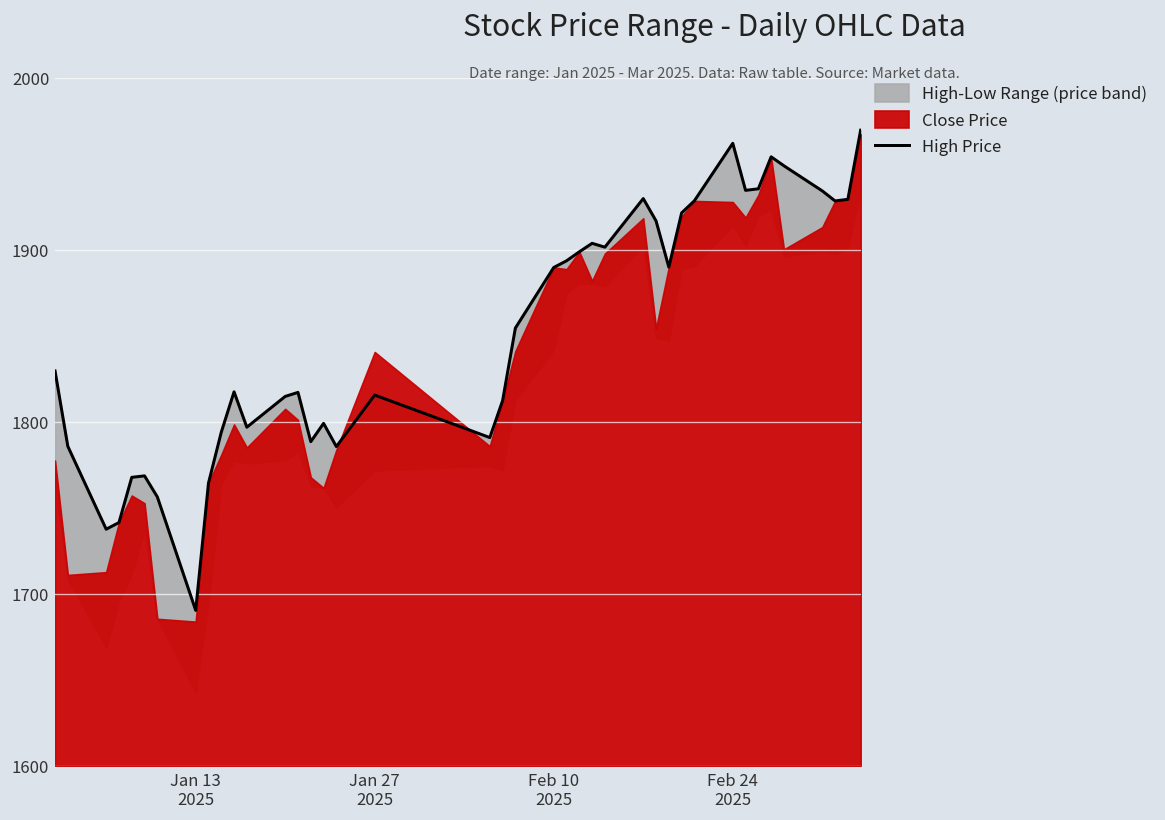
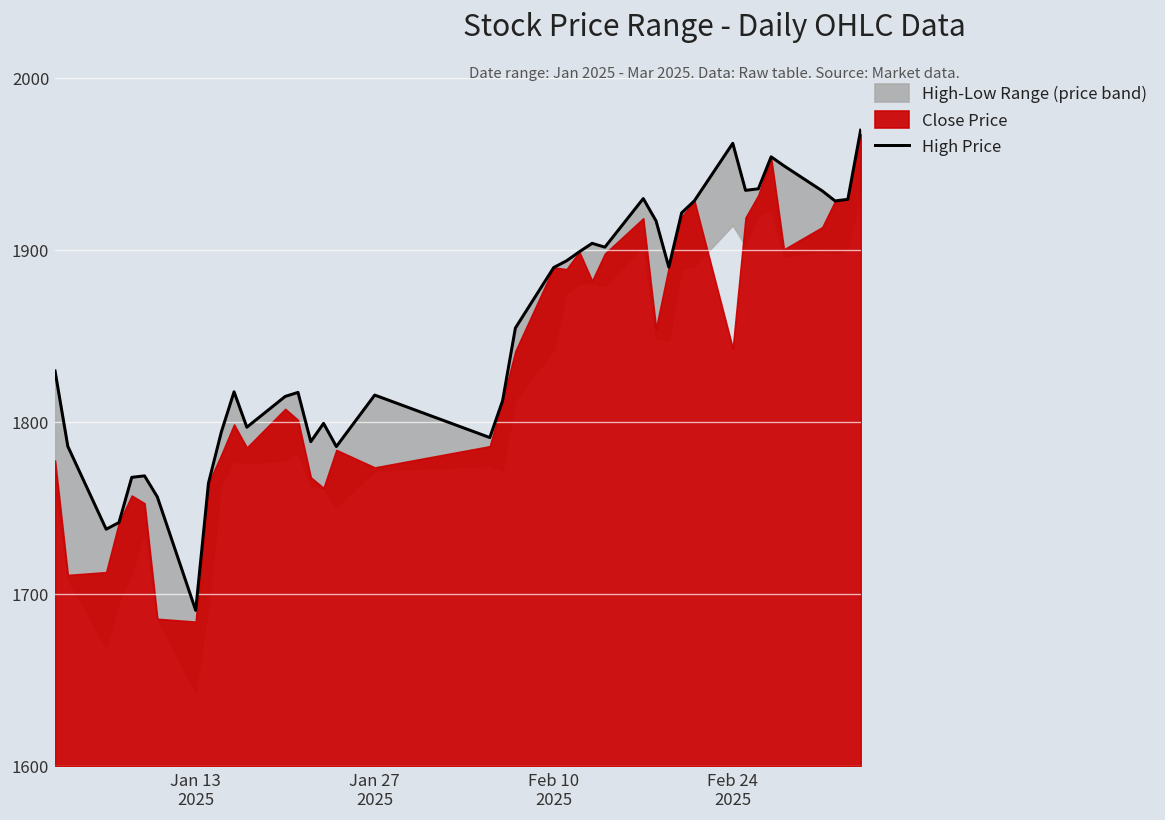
Close Price, Jan 27 2025: 1841 -> 1773
Close Price, Feb 24 2025: 1928 -> 1843
